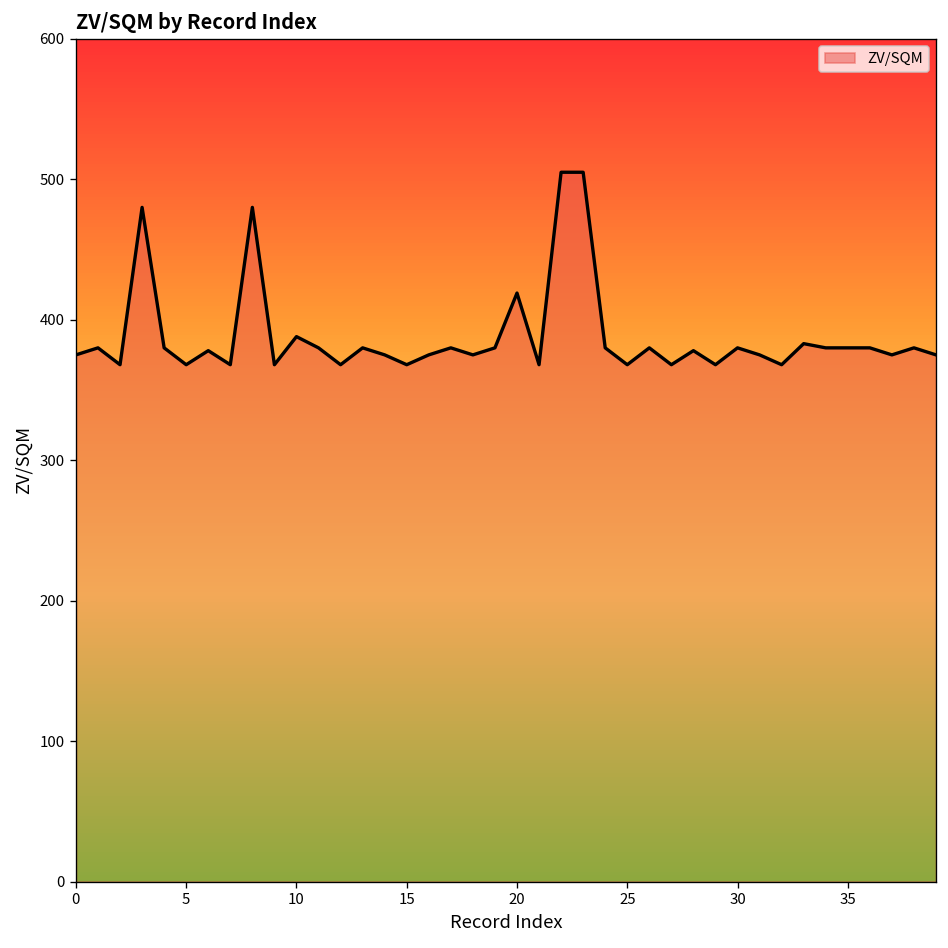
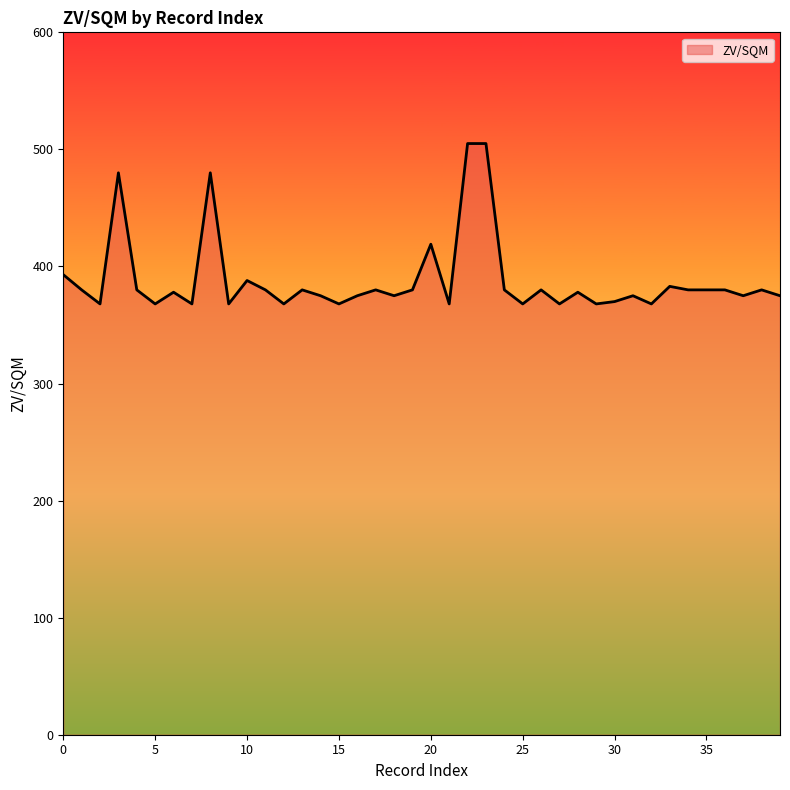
0: 375 -> 393
30: 380 -> 370
